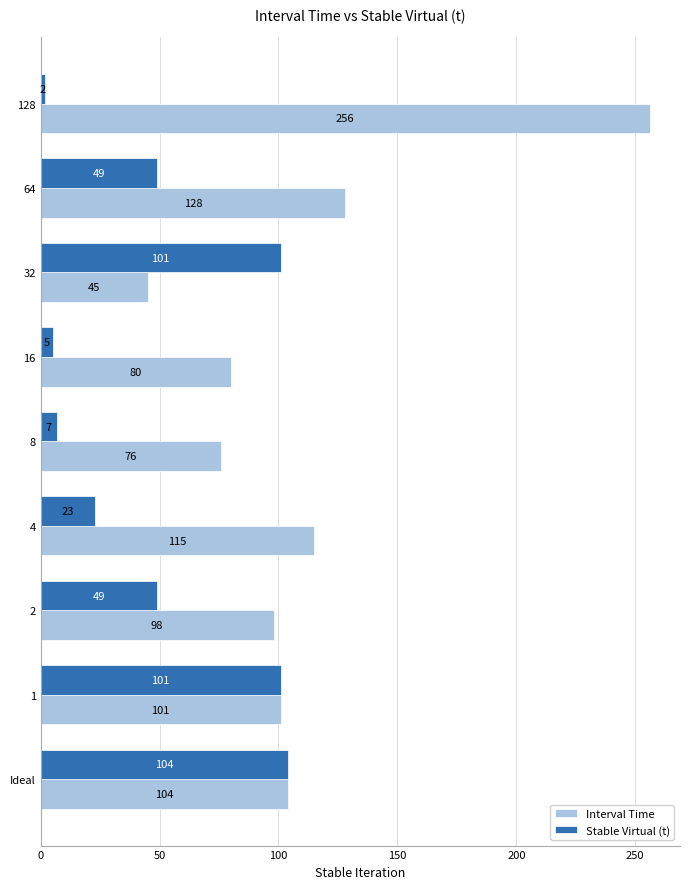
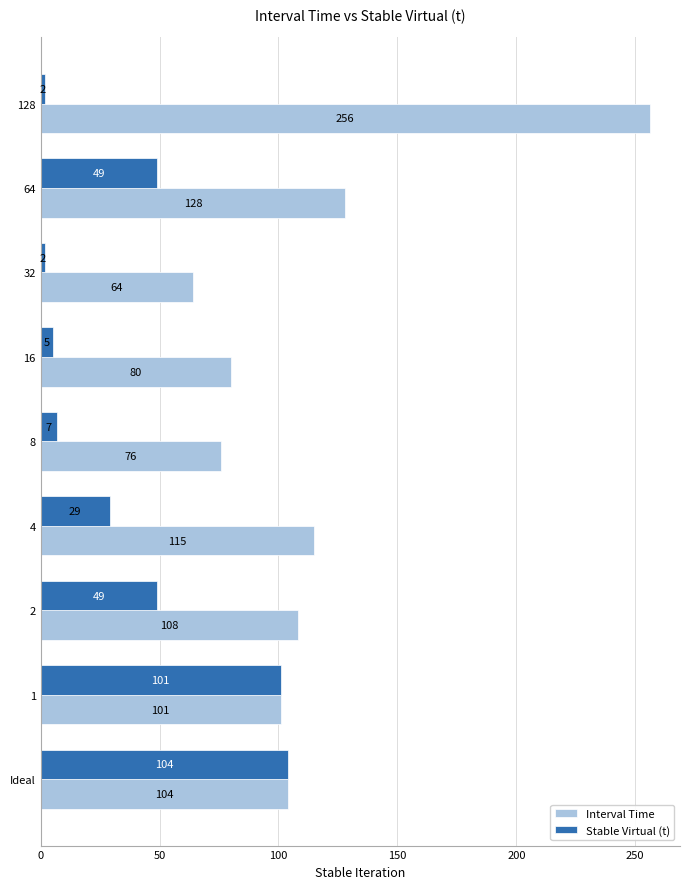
Stable Virtual (t), 32: 101 -> 2
Interval Time, 32: 45 -> 64
Stable Virtual (t), 4: 23 -> 29
Interval Time, 2: 98 -> 108
